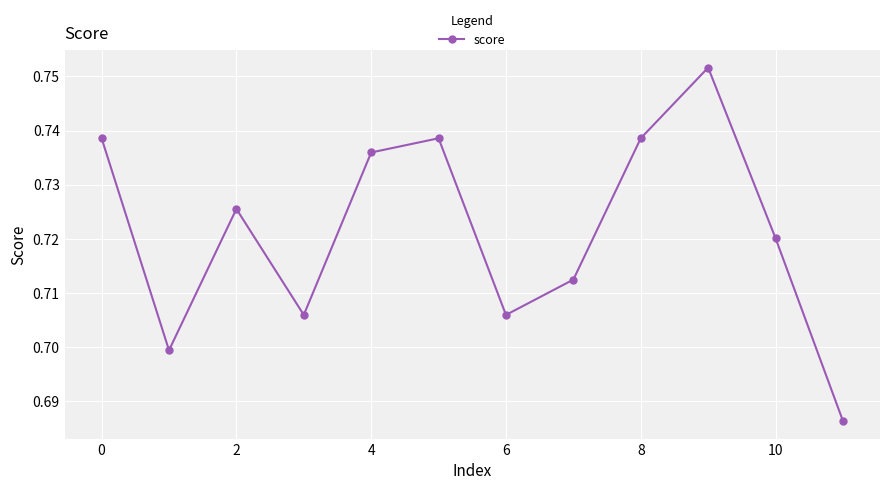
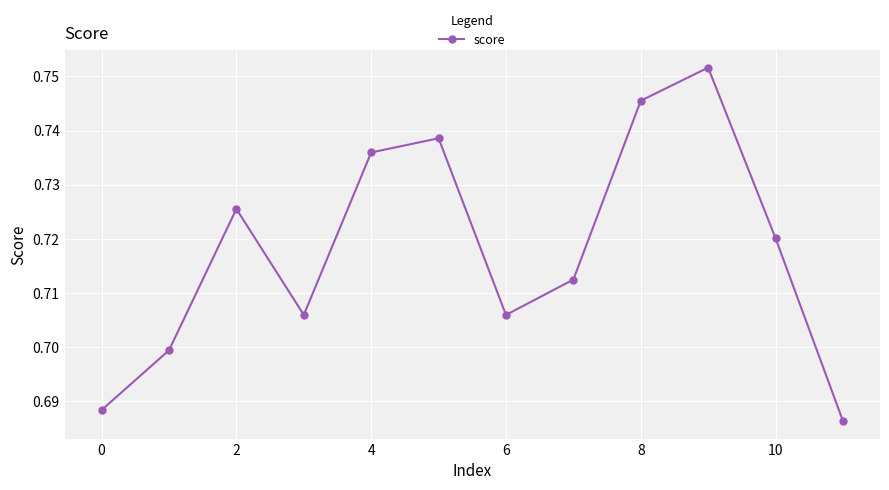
0: 0.739 -> 0.688
8: 0.739 -> 0.746
